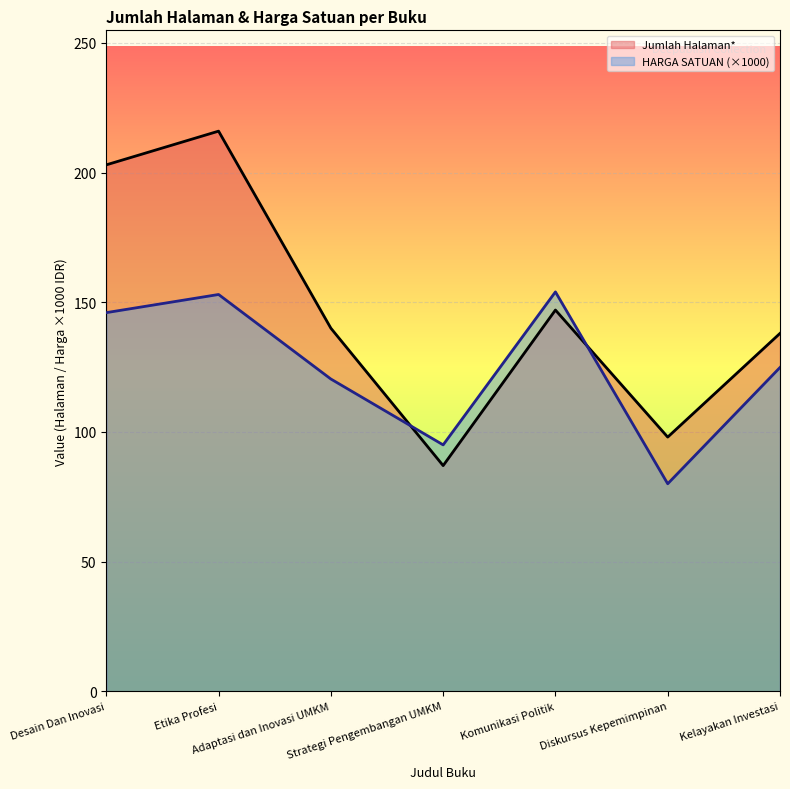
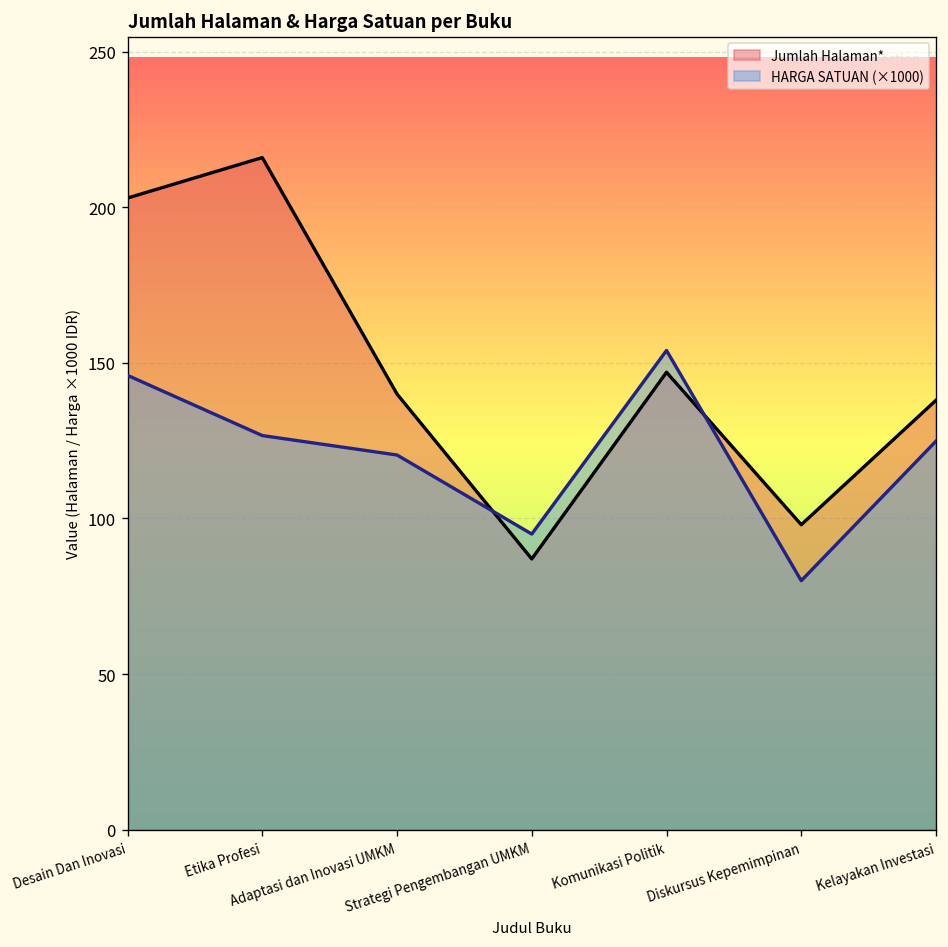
HARGA SATUAN (×1000), Etika Profesi: 153 -> 127
